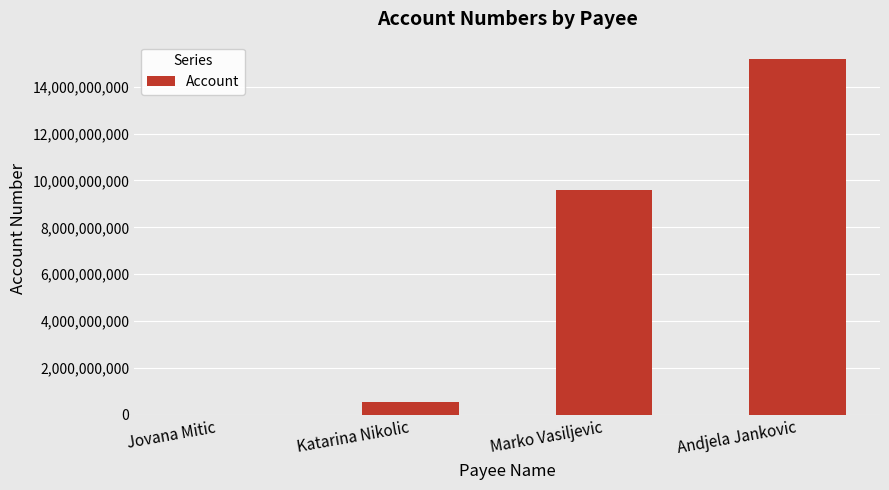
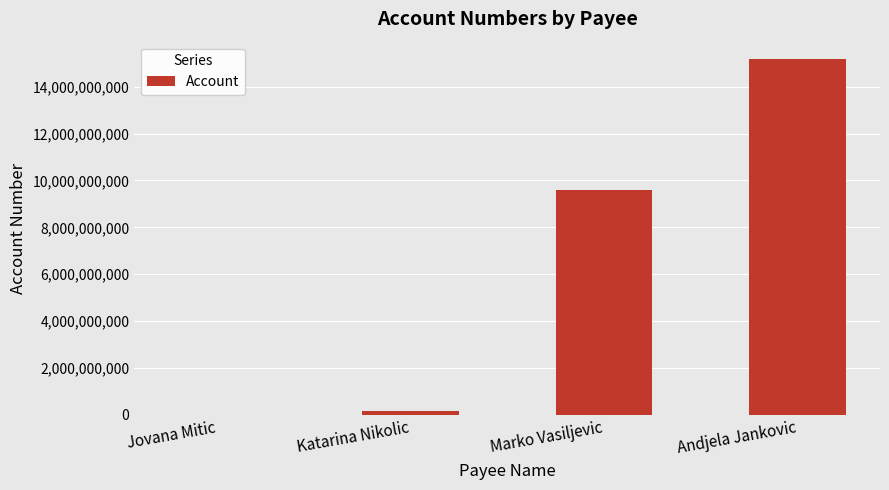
Katarina Nikolic: 600,000,000 -> 200,000,000
